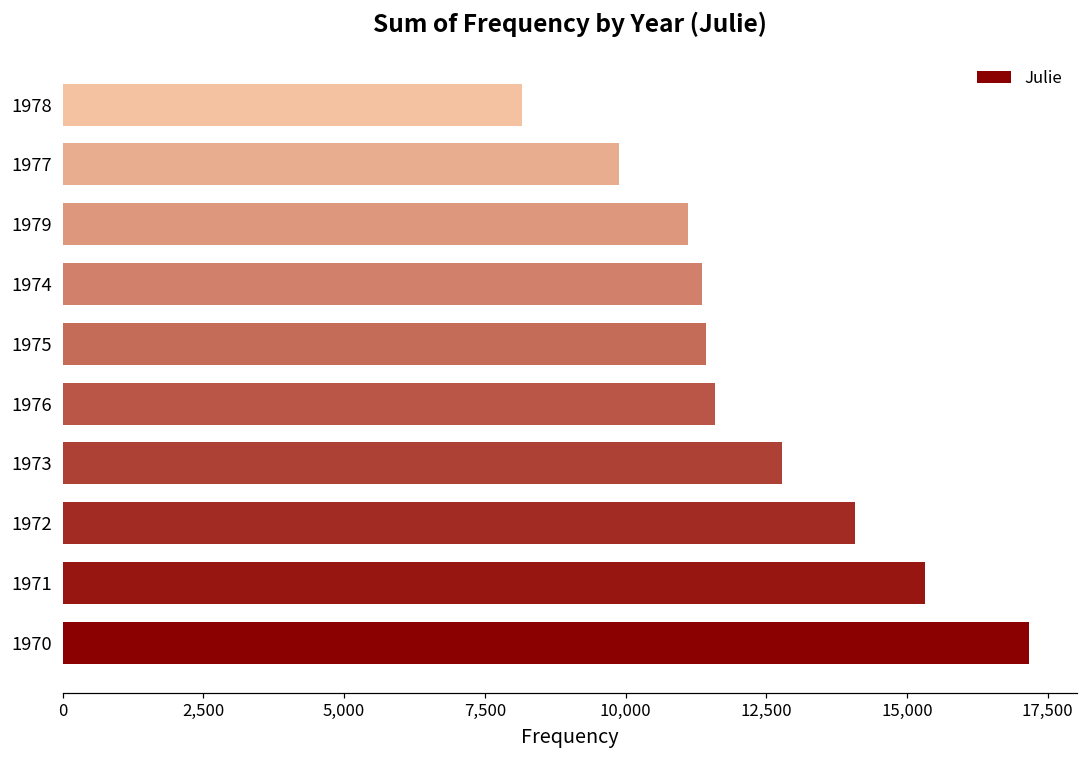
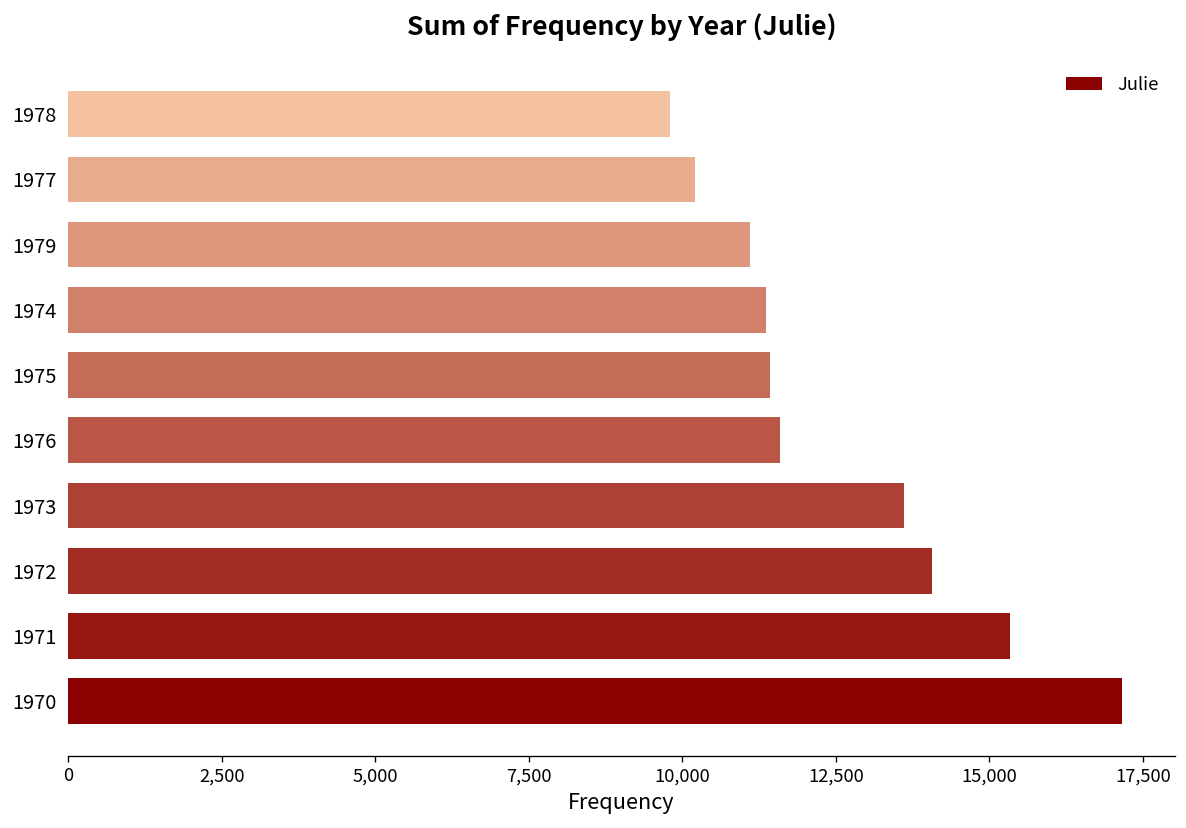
1978: 8,200 -> 9,800
1977: 9,900 -> 10,200
1973: 12,800 -> 13,600
